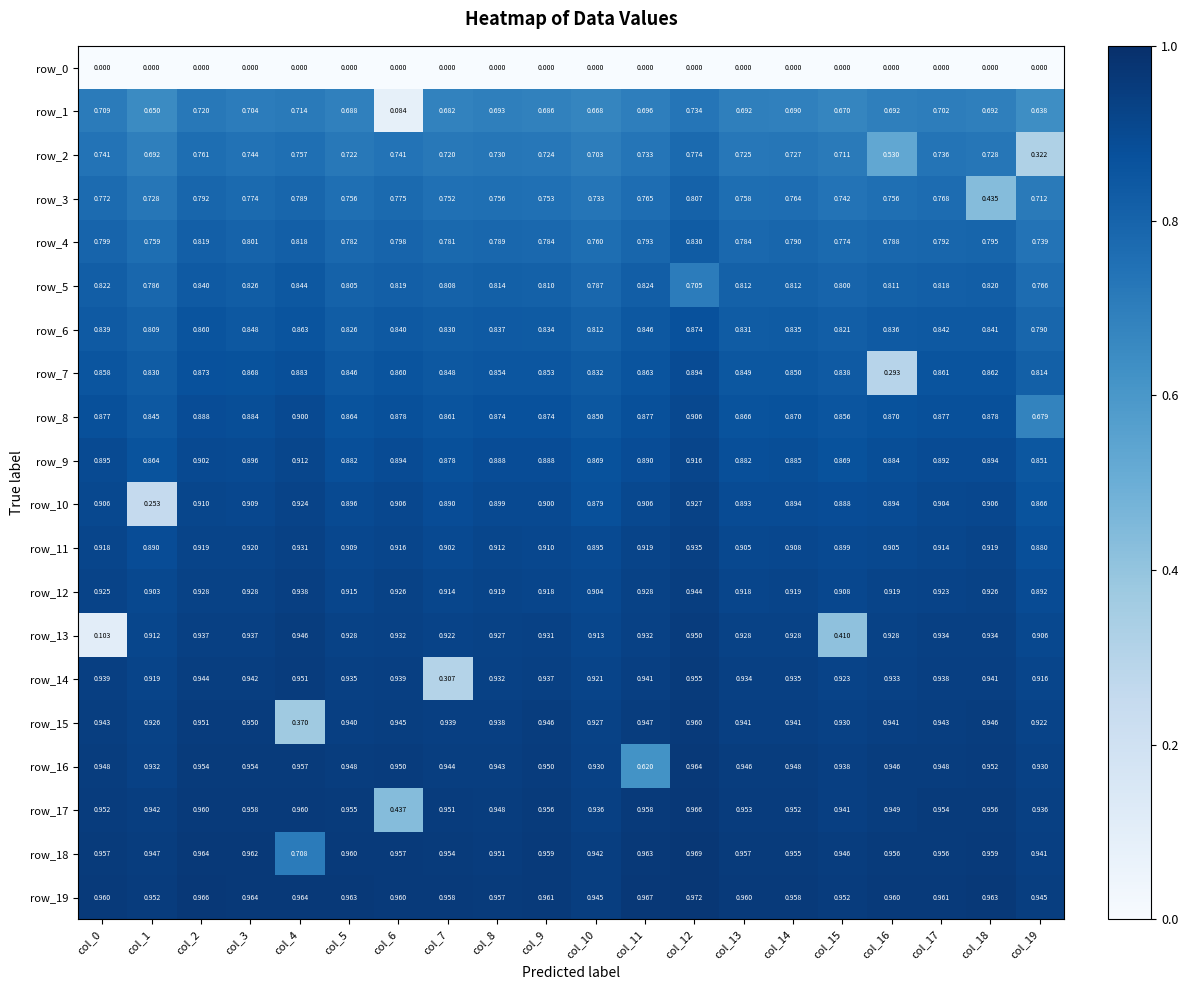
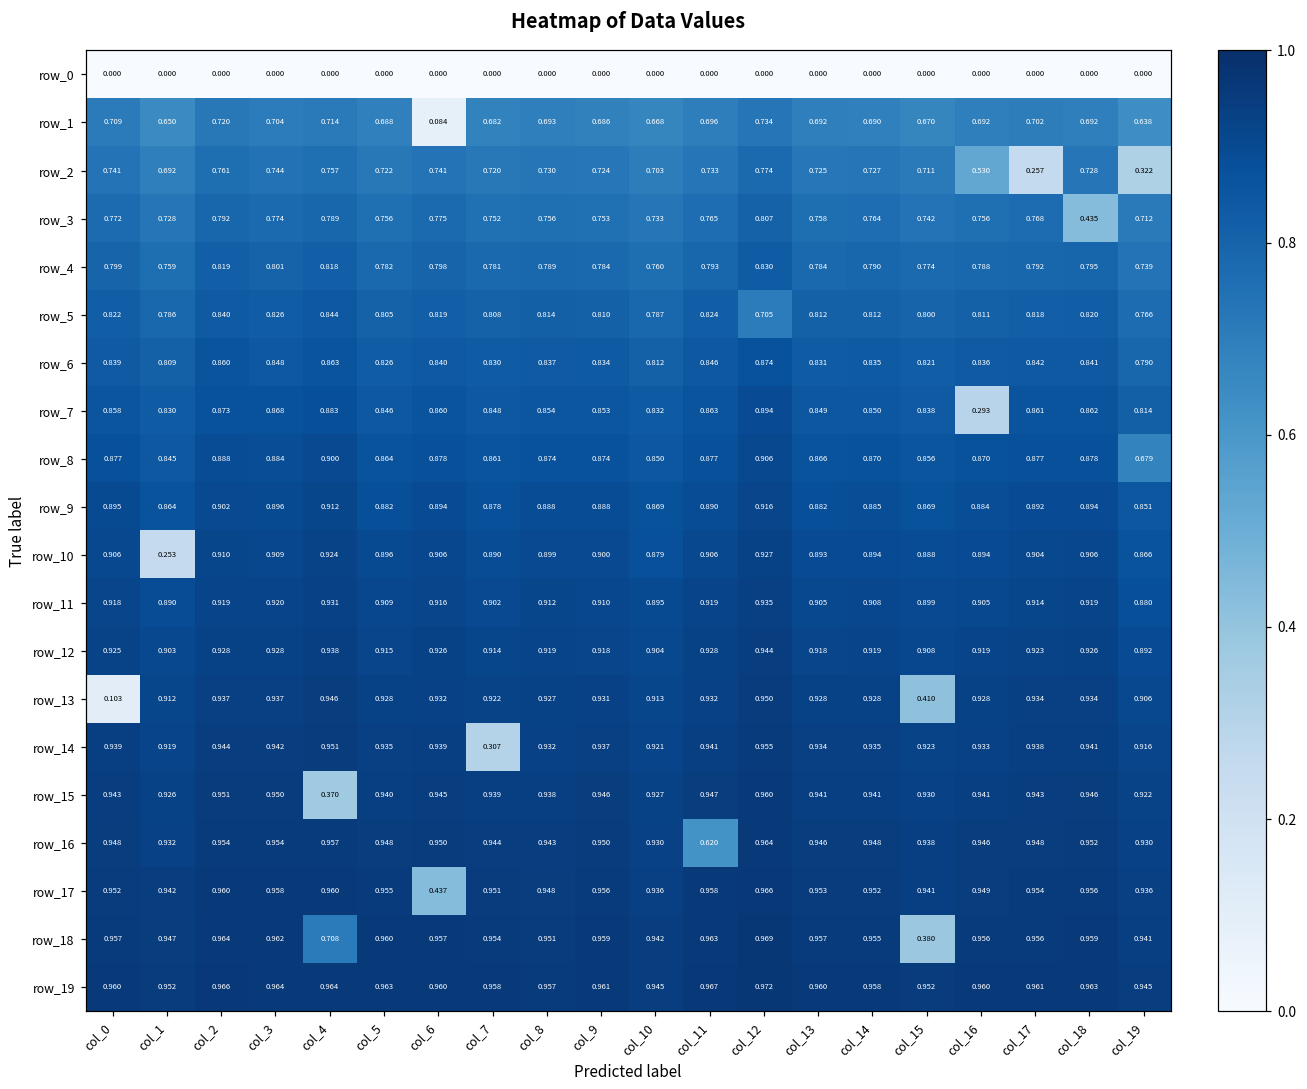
row_2, col_17: 0.736 -> 0.257
row_18, col_15: 0.946 -> 0.380
